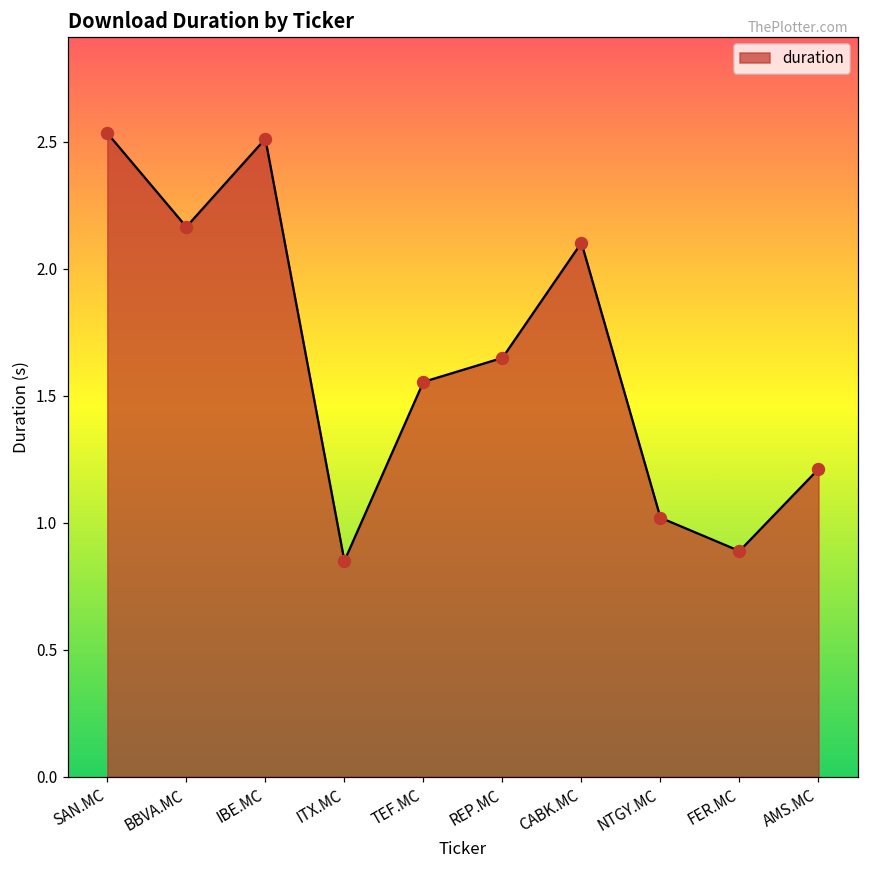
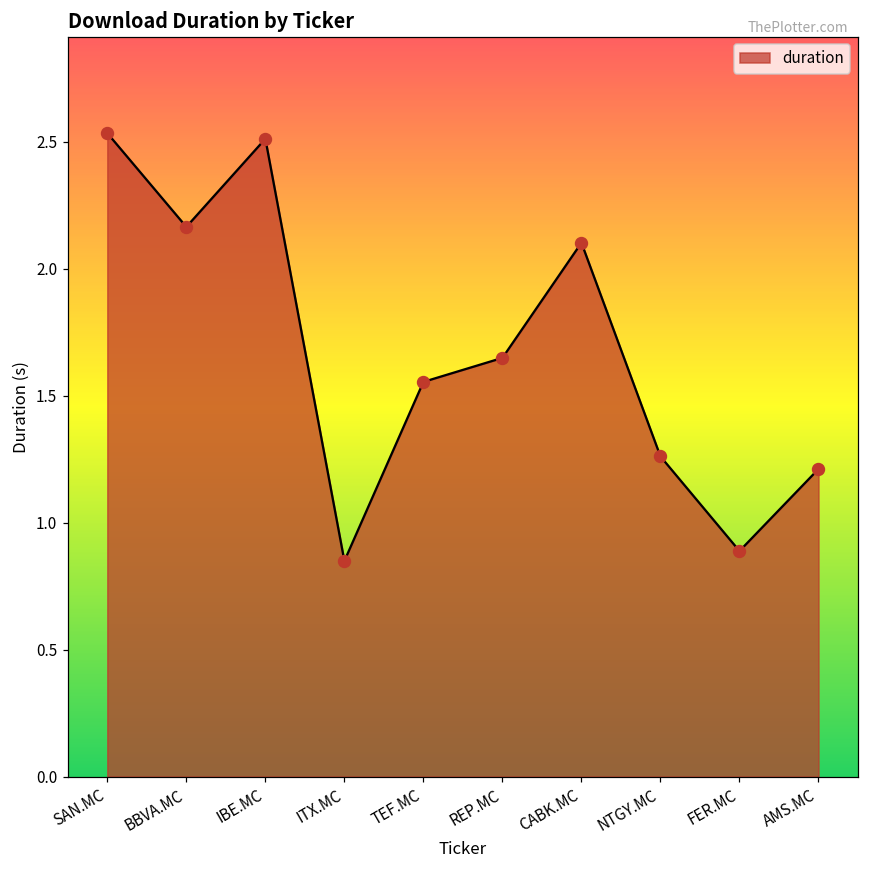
NTGY.MC: 1.02 -> 1.26
